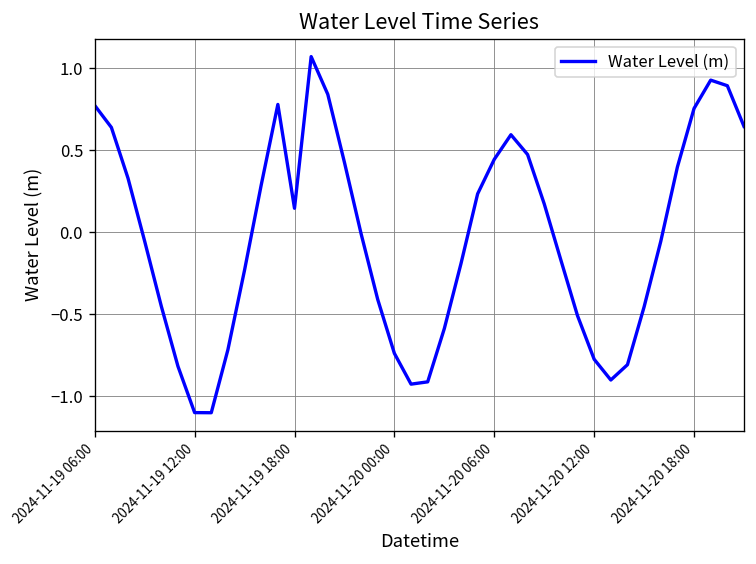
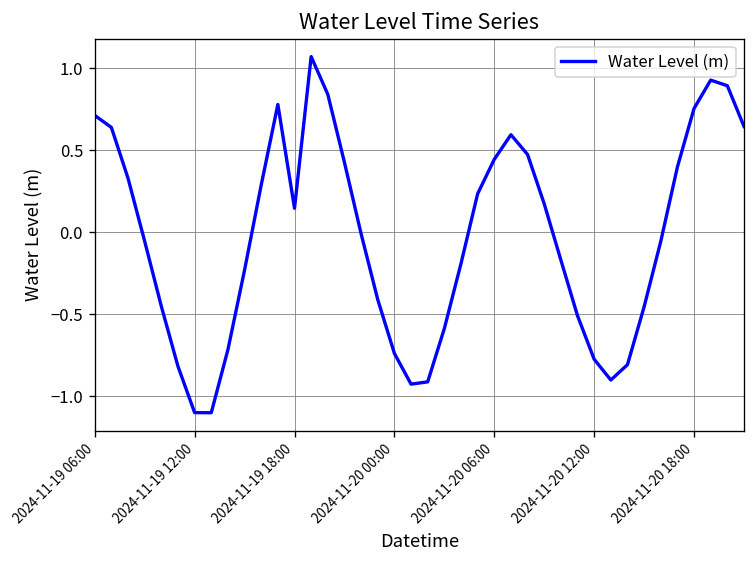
2024-11-19 06:00: 0.77 -> 0.71
